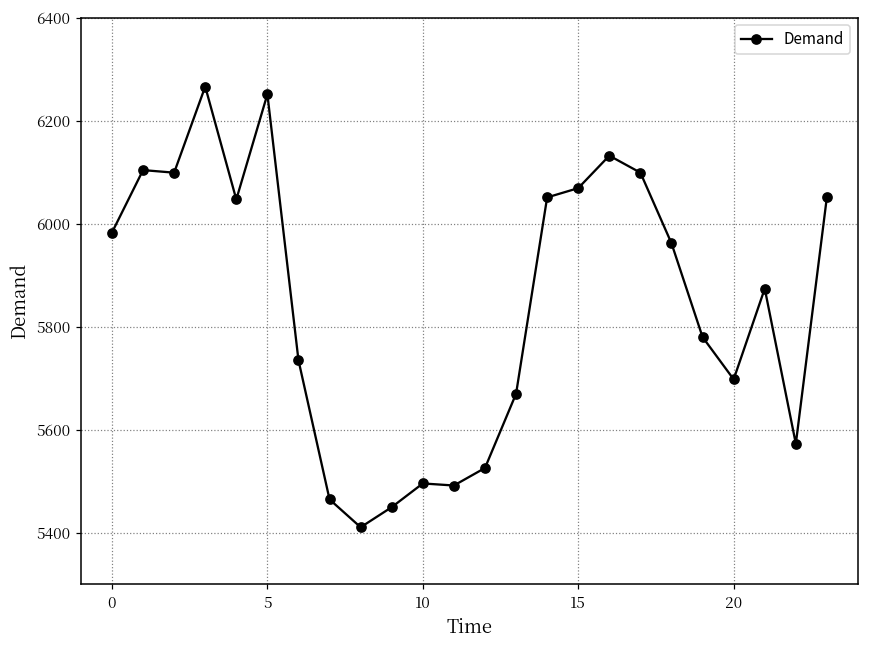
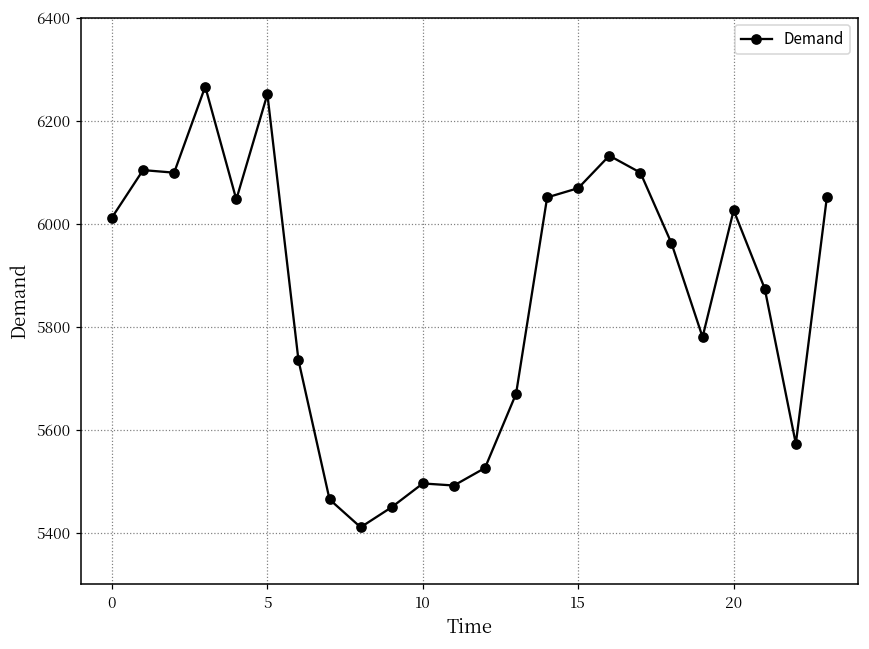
0: 5980 -> 6010
20: 5700 -> 6030
